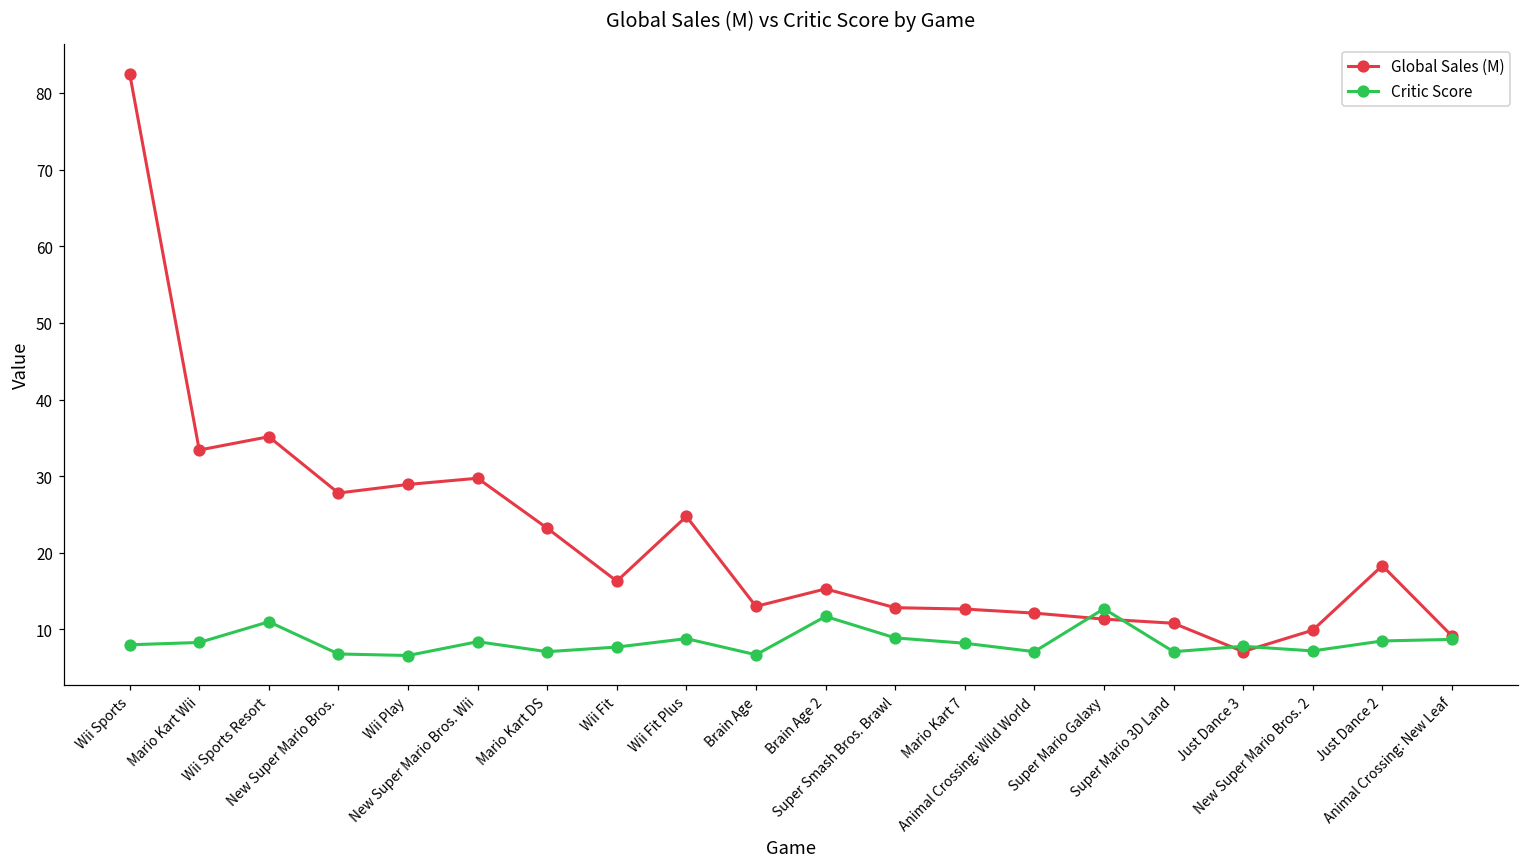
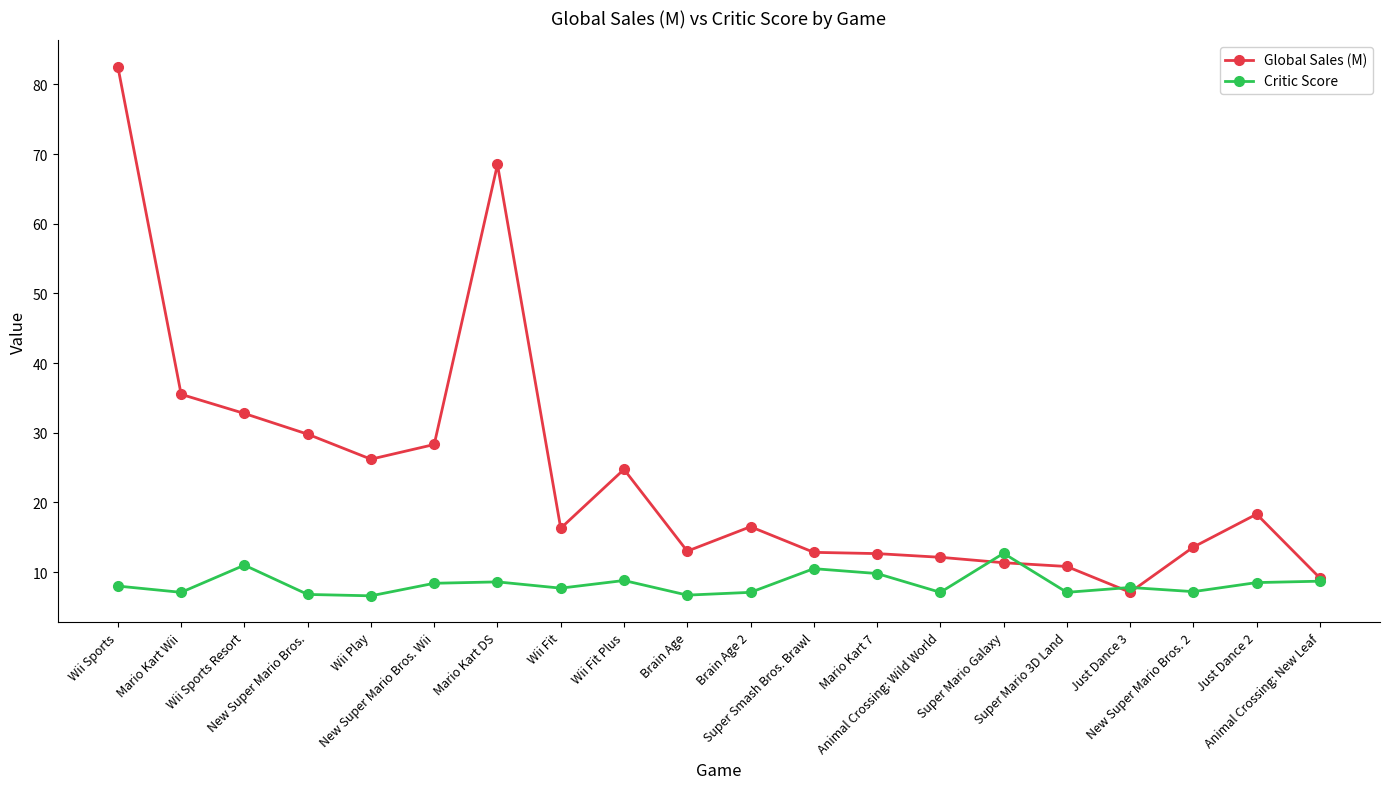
Global Sales (M), Mario Kart Wii: 33 -> 36
Critic Score, Mario Kart Wii: 8 -> 7
Global Sales (M), Wii Sports Resort: 35 -> 33
Global Sales (M), New Super Mario Bros.: 28 -> 30
Global Sales (M), Wii Play: 29 -> 26
Global Sales (M), New Super Mario Bros. Wii: 30 -> 28
Global Sales (M), Mario Kart DS: 23 -> 69
Critic Score, Mario Kart DS: 7 -> 9
Global Sales (M), Brain Age 2: 15 -> 17
Critic Score, Brain Age 2: 12 -> 7
Critic Score, Super Smash Bros. Brawl: 9 -> 11
Critic Score, Mario Kart 7: 8 -> 10
Global Sales (M), New Super Mario Bros. 2: 10 -> 14
